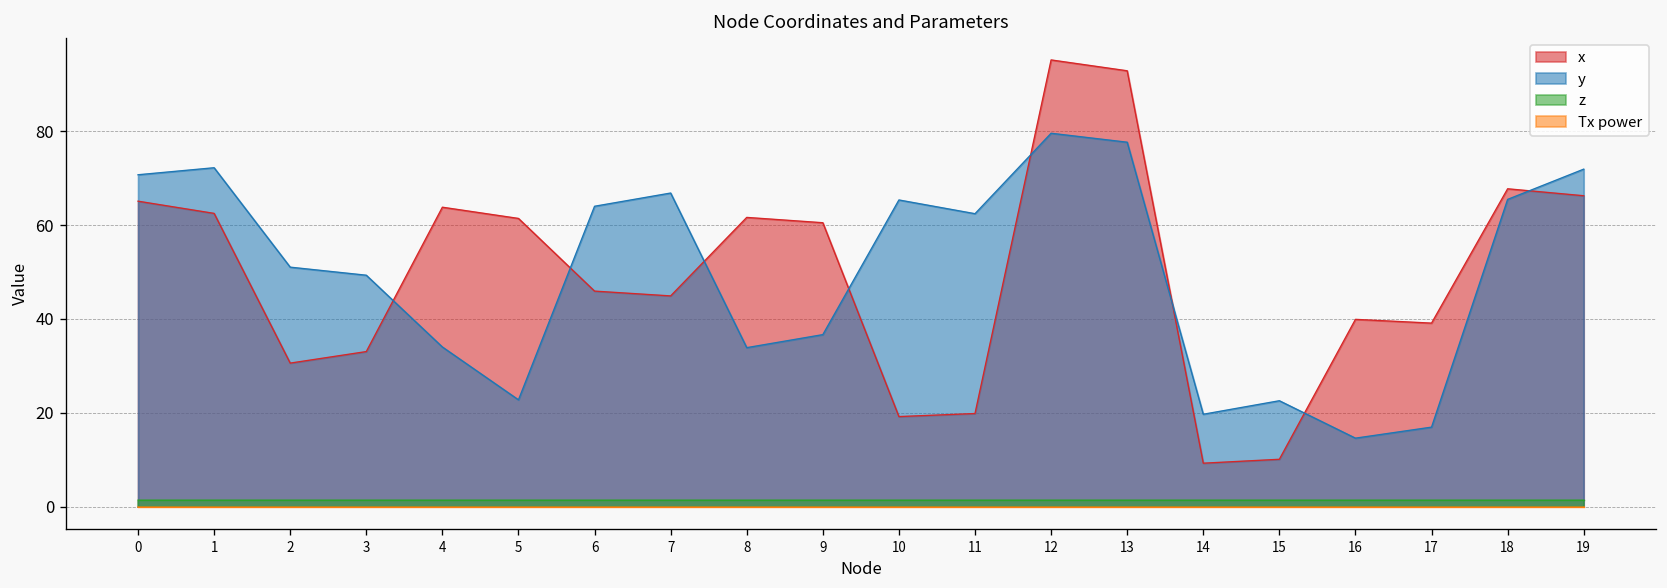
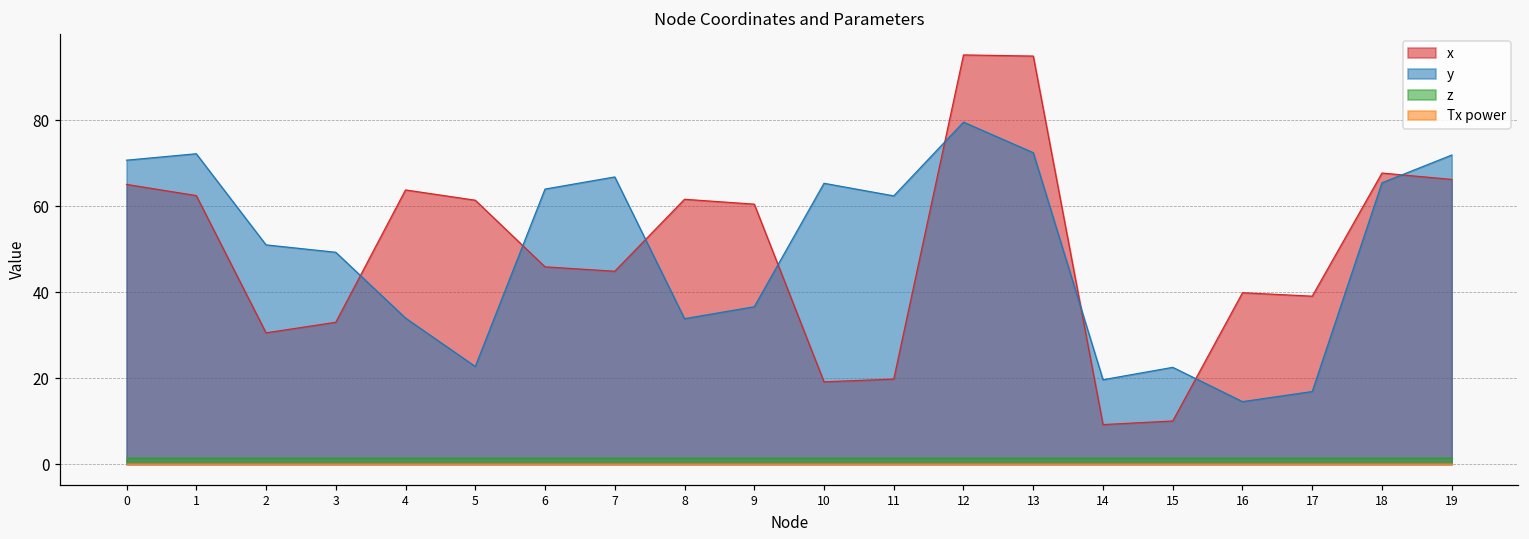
x, 13: 93 -> 95
y, 13: 78 -> 72
